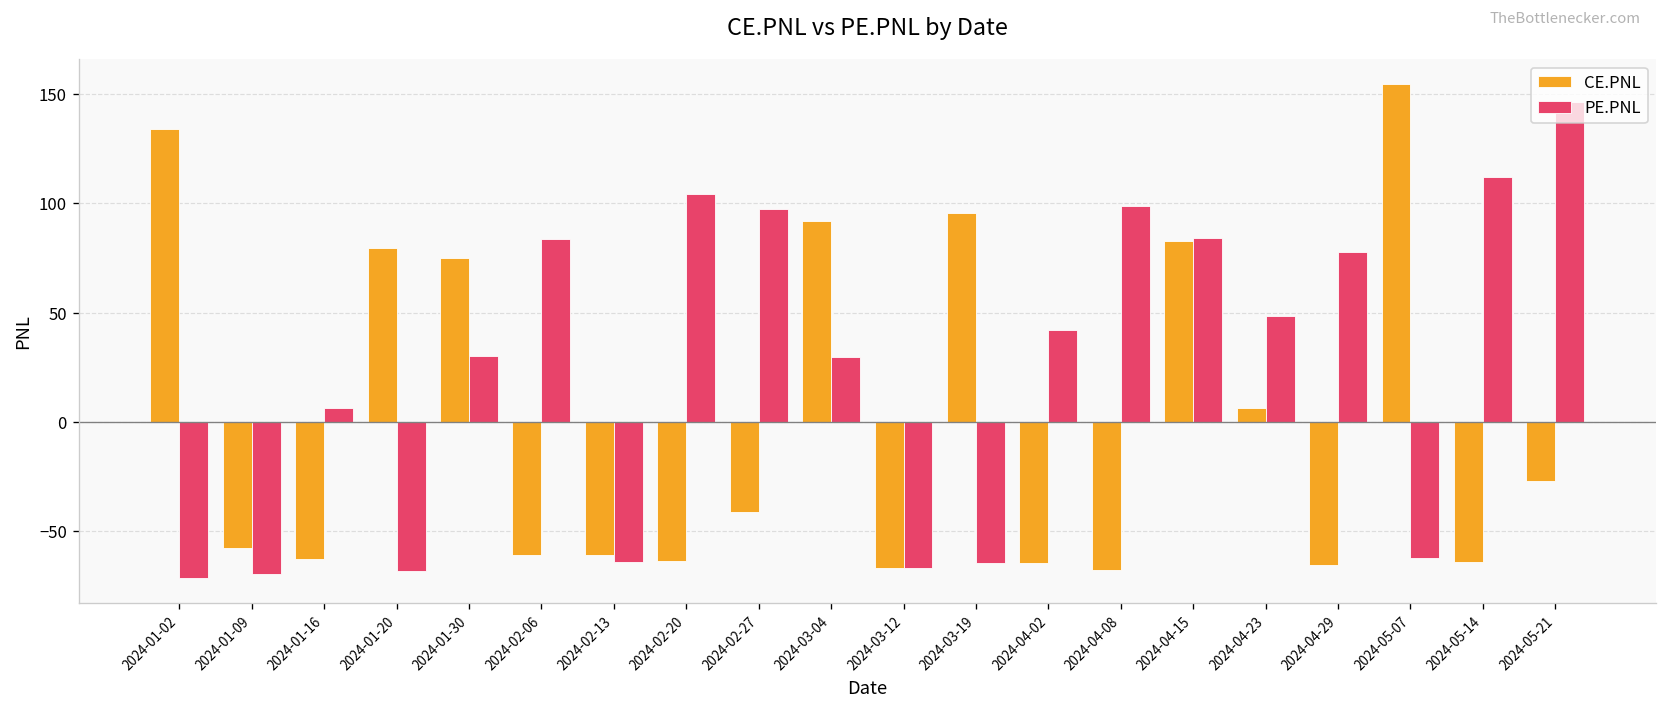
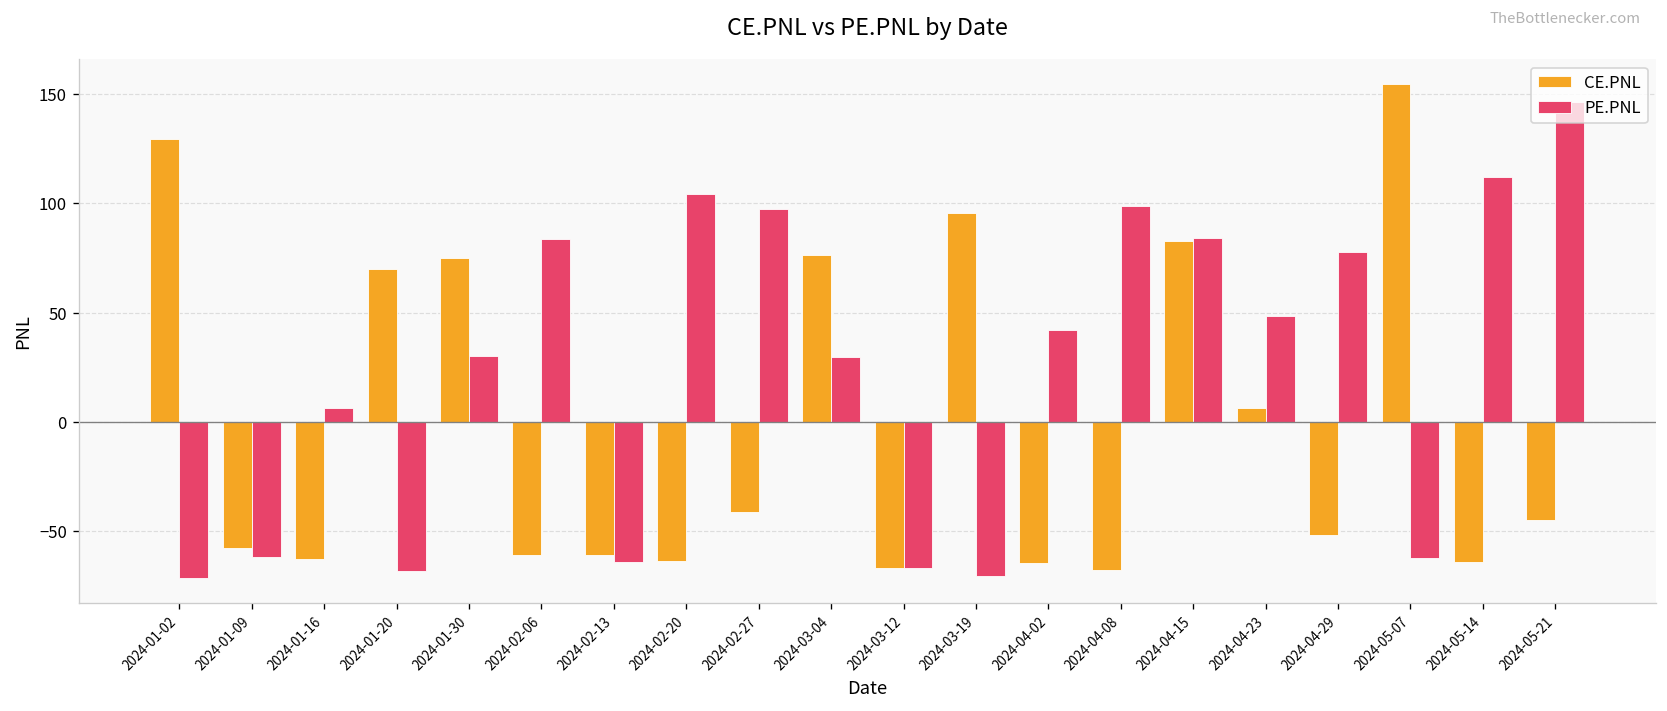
CE.PNL, 2024-01-02: 134 -> 129
PE.PNL, 2024-01-09: -70 -> -62
CE.PNL, 2024-01-20: 80 -> 70
CE.PNL, 2024-03-04: 92 -> 76
PE.PNL, 2024-03-19: -65 -> -71
CE.PNL, 2024-04-29: -66 -> -52
CE.PNL, 2024-05-21: -27 -> -45
